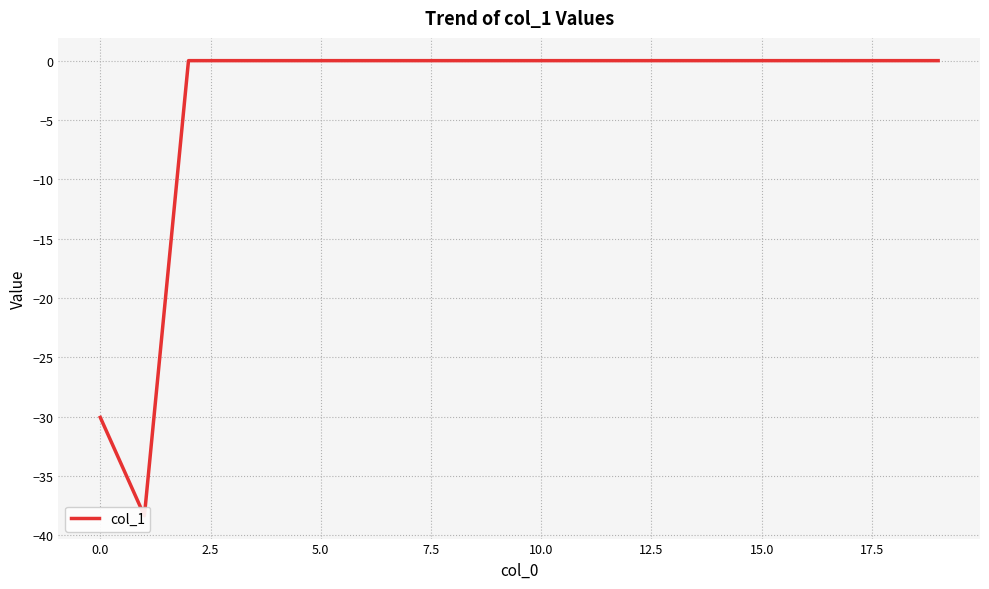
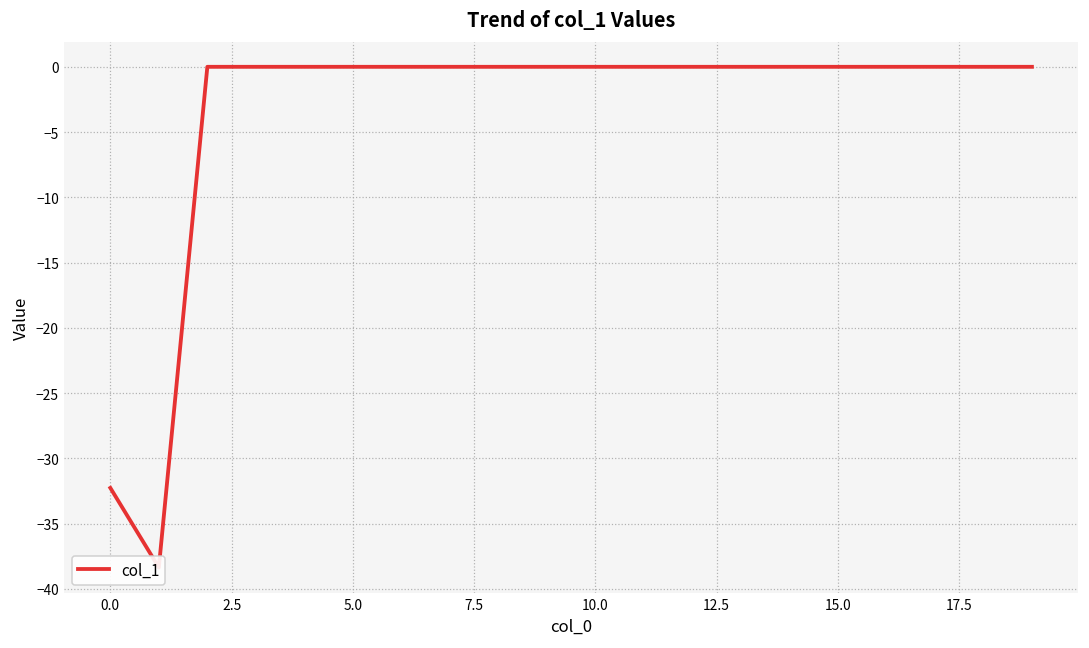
0.0: -30.1 -> -32.3
